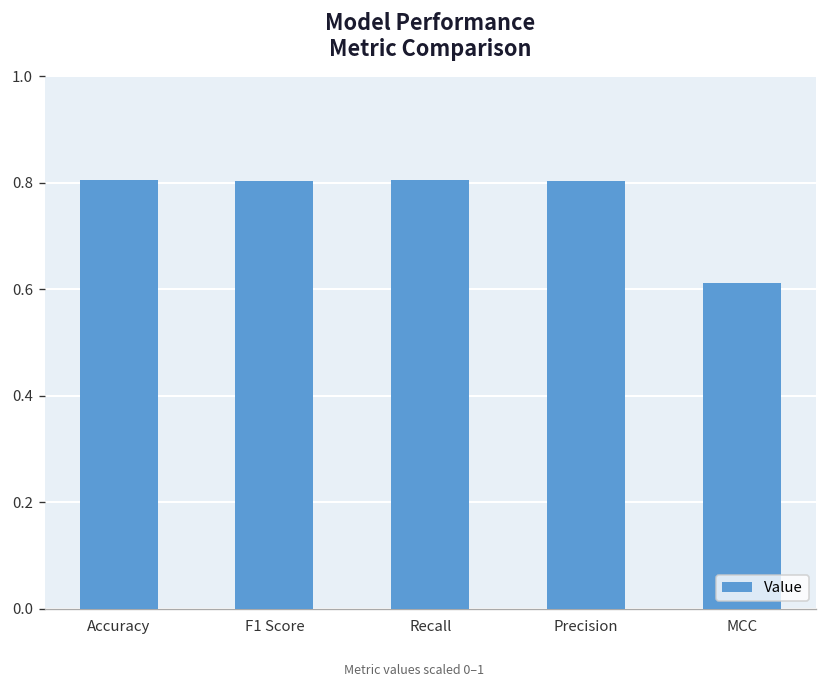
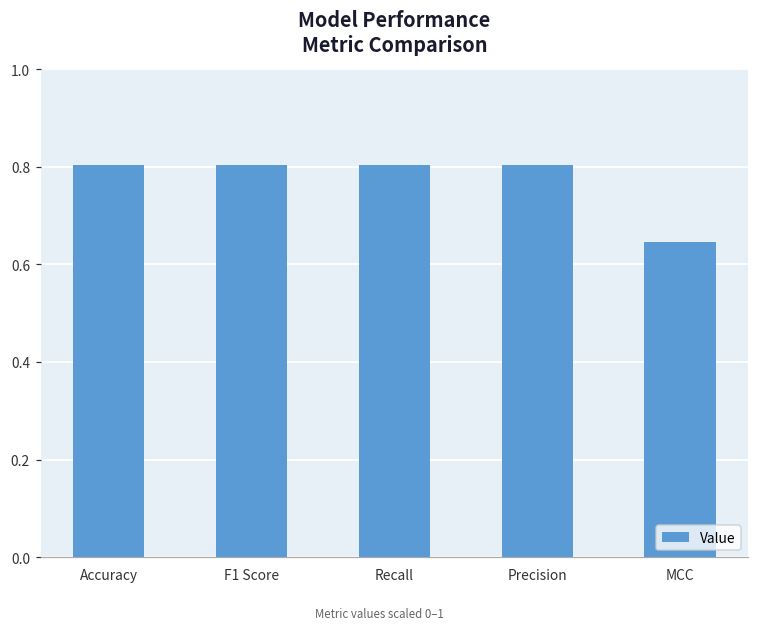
MCC: 0.61 -> 0.65
